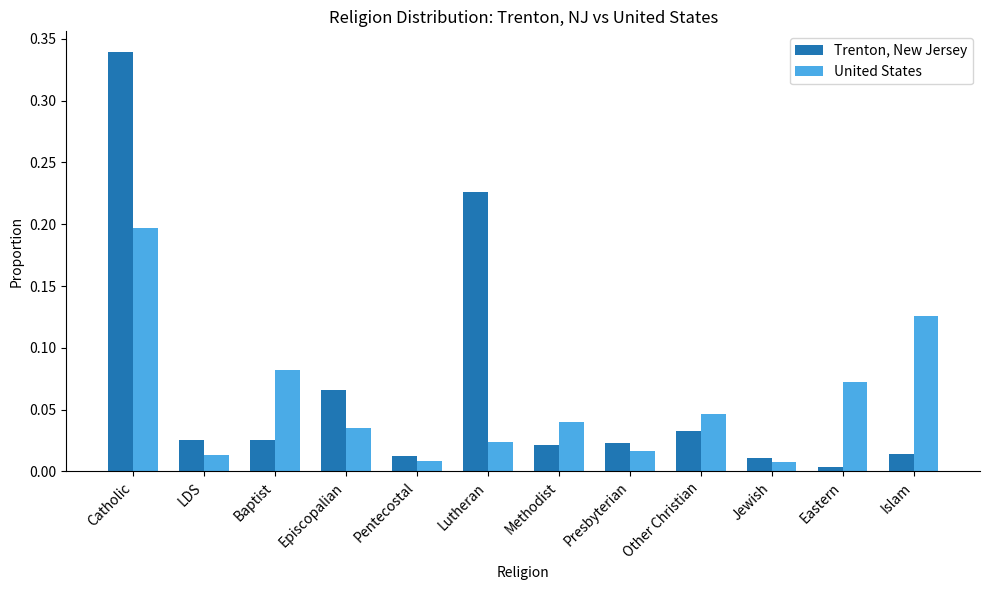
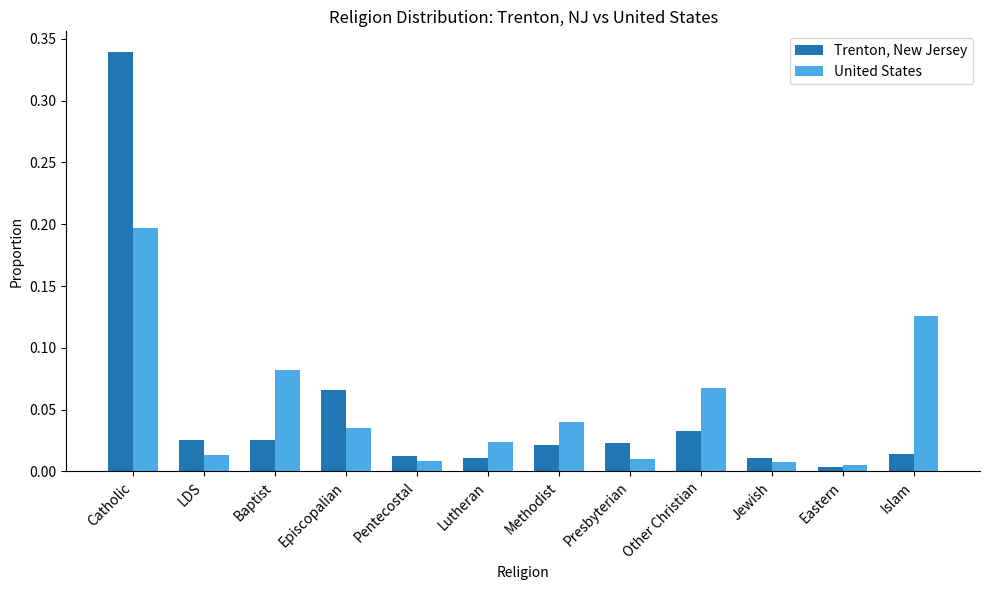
Trenton, New Jersey, Lutheran: 0.226 -> 0.011
United States, Presbyterian: 0.017 -> 0.010
United States, Other Christian: 0.046 -> 0.067
United States, Eastern: 0.072 -> 0.005
